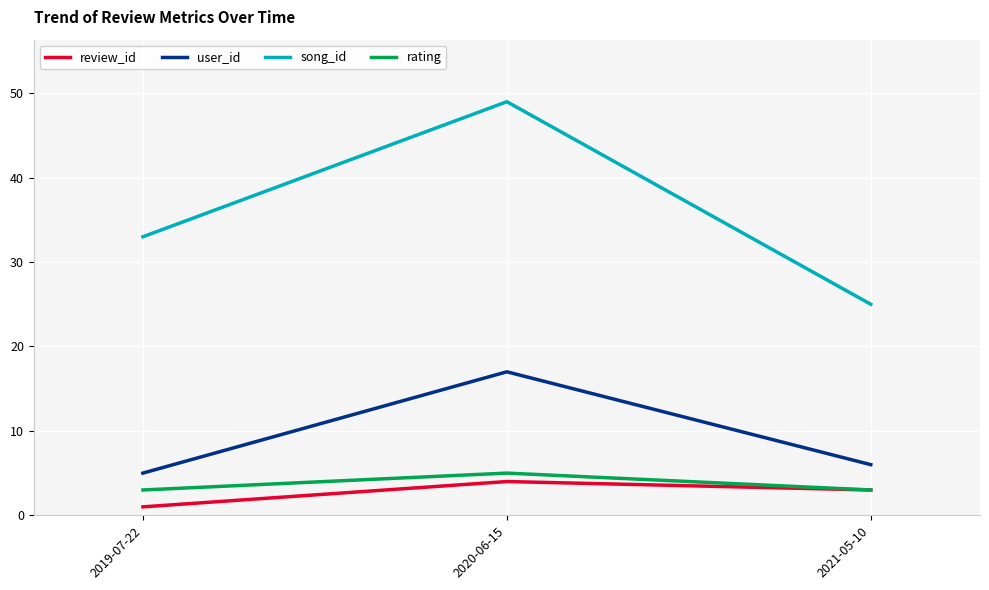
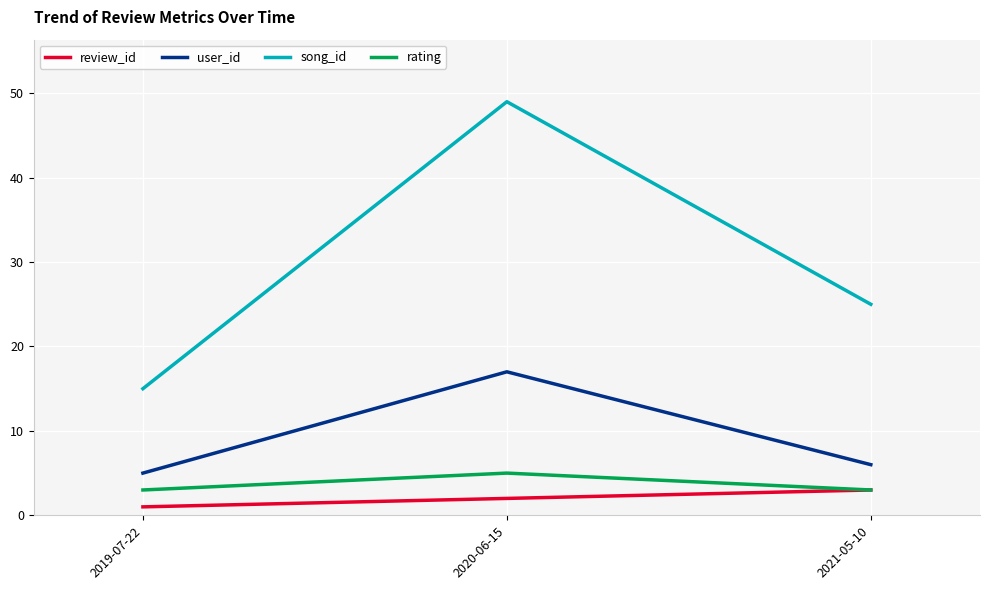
song_id, 2019-07-22: 33 -> 15
review_id, 2020-06-15: 4 -> 2
